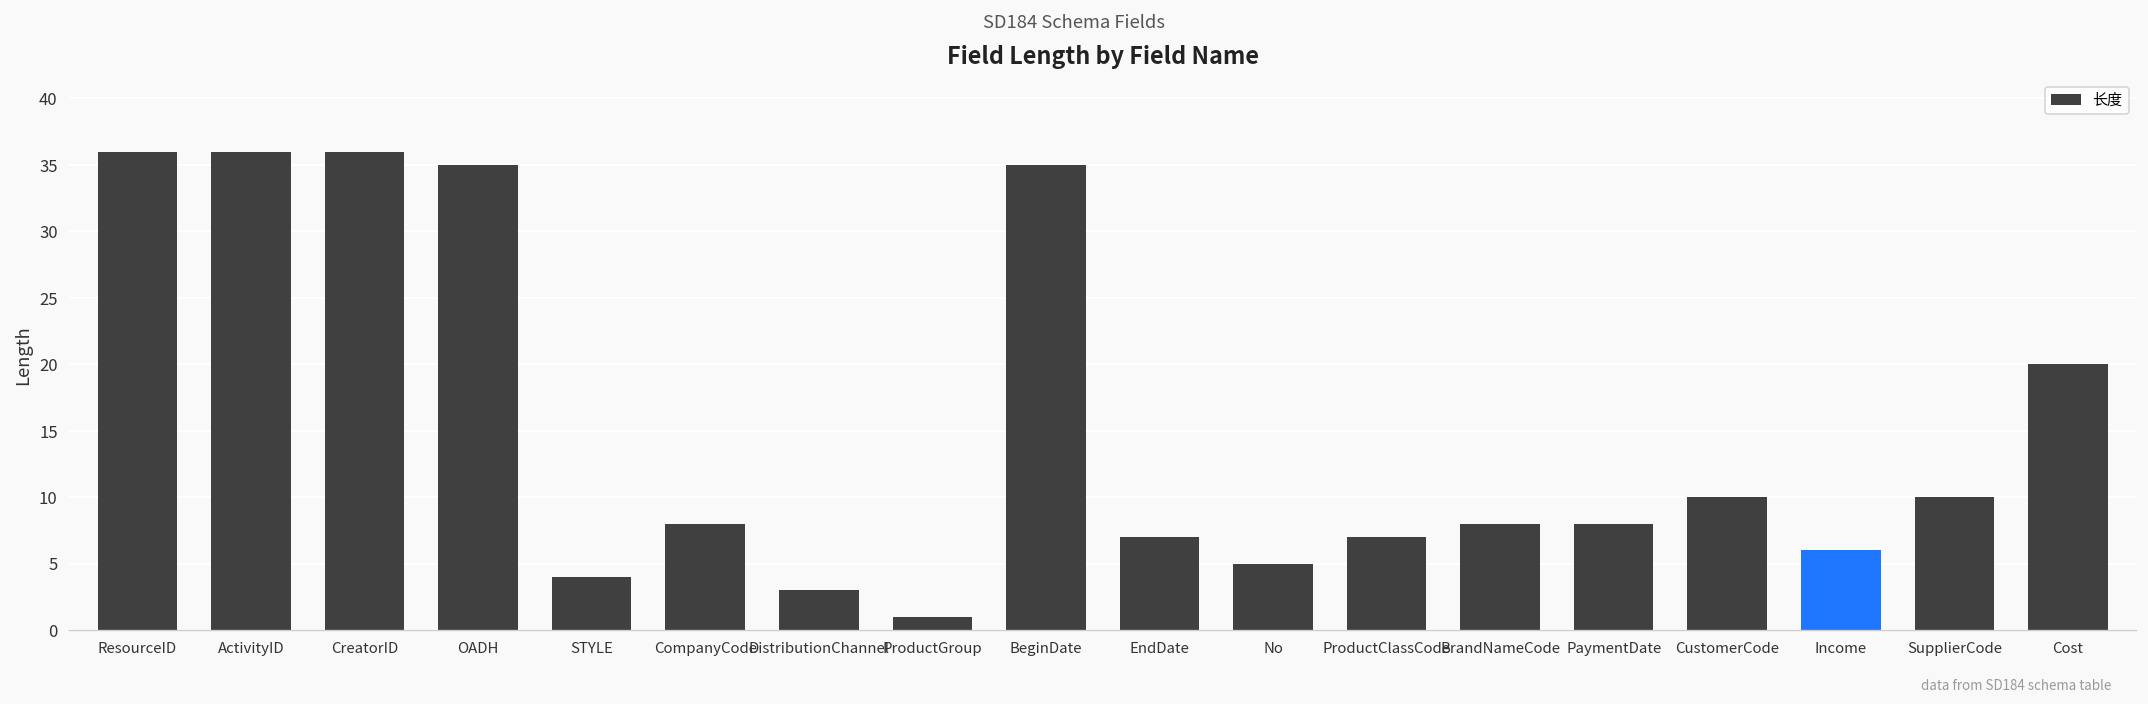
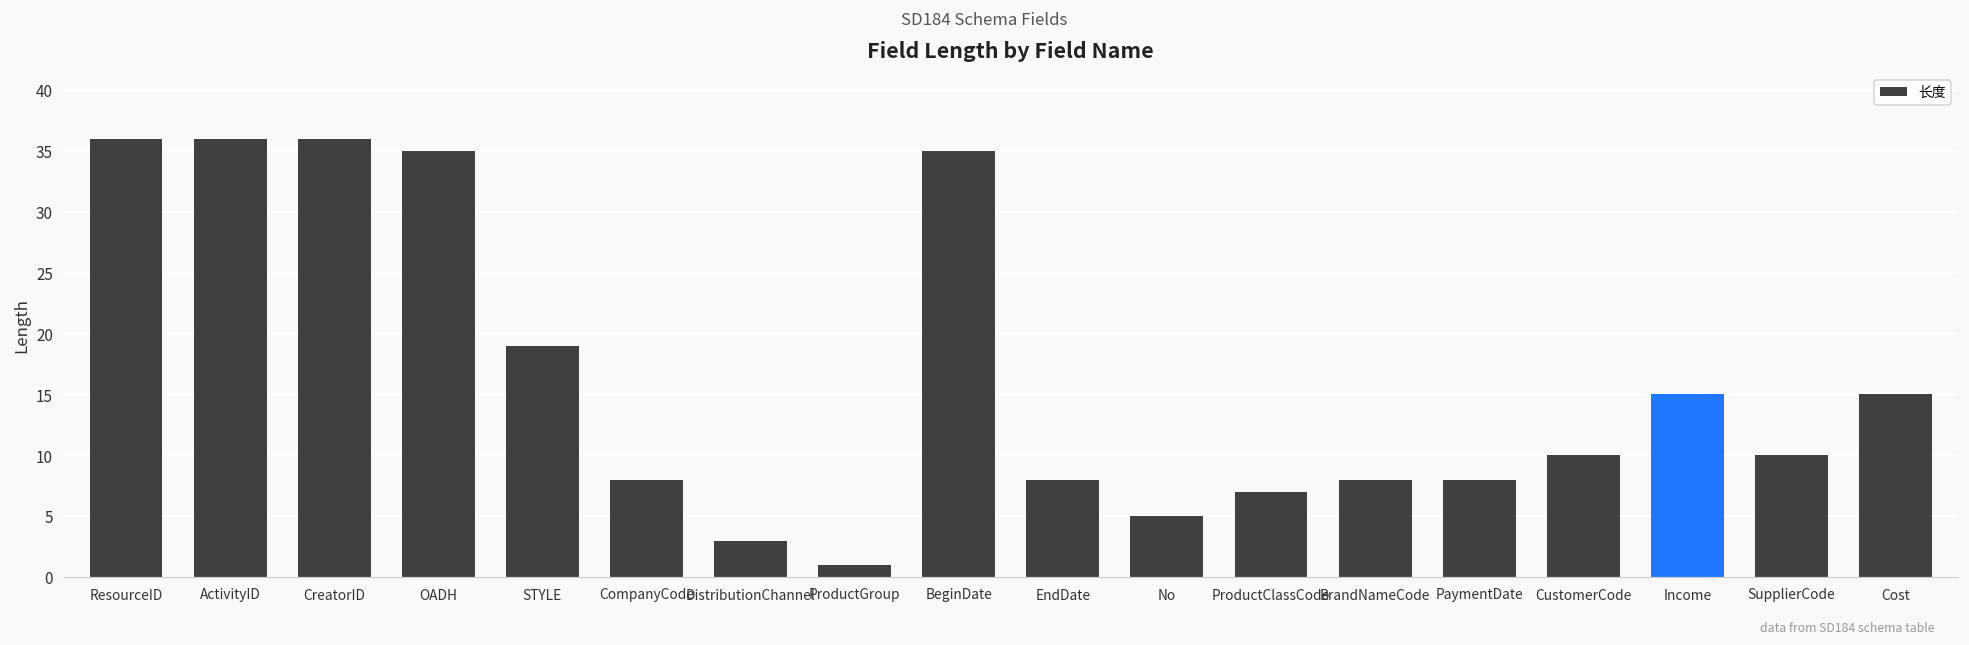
STYLE: 4 -> 19
EndDate: 7 -> 8
Income: 6 -> 15
Cost: 20 -> 15
